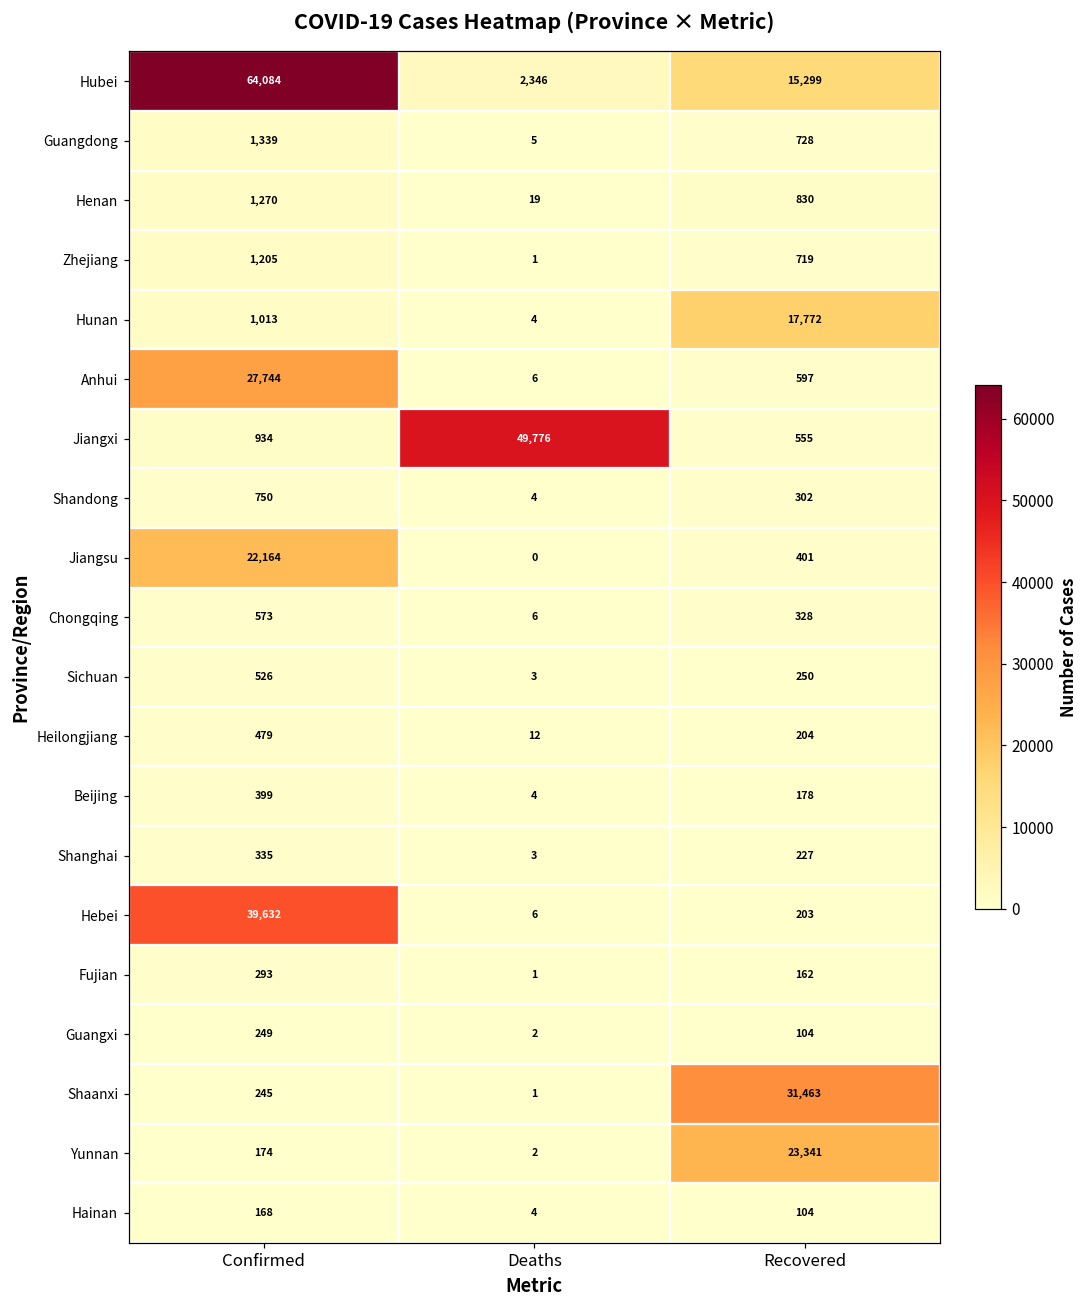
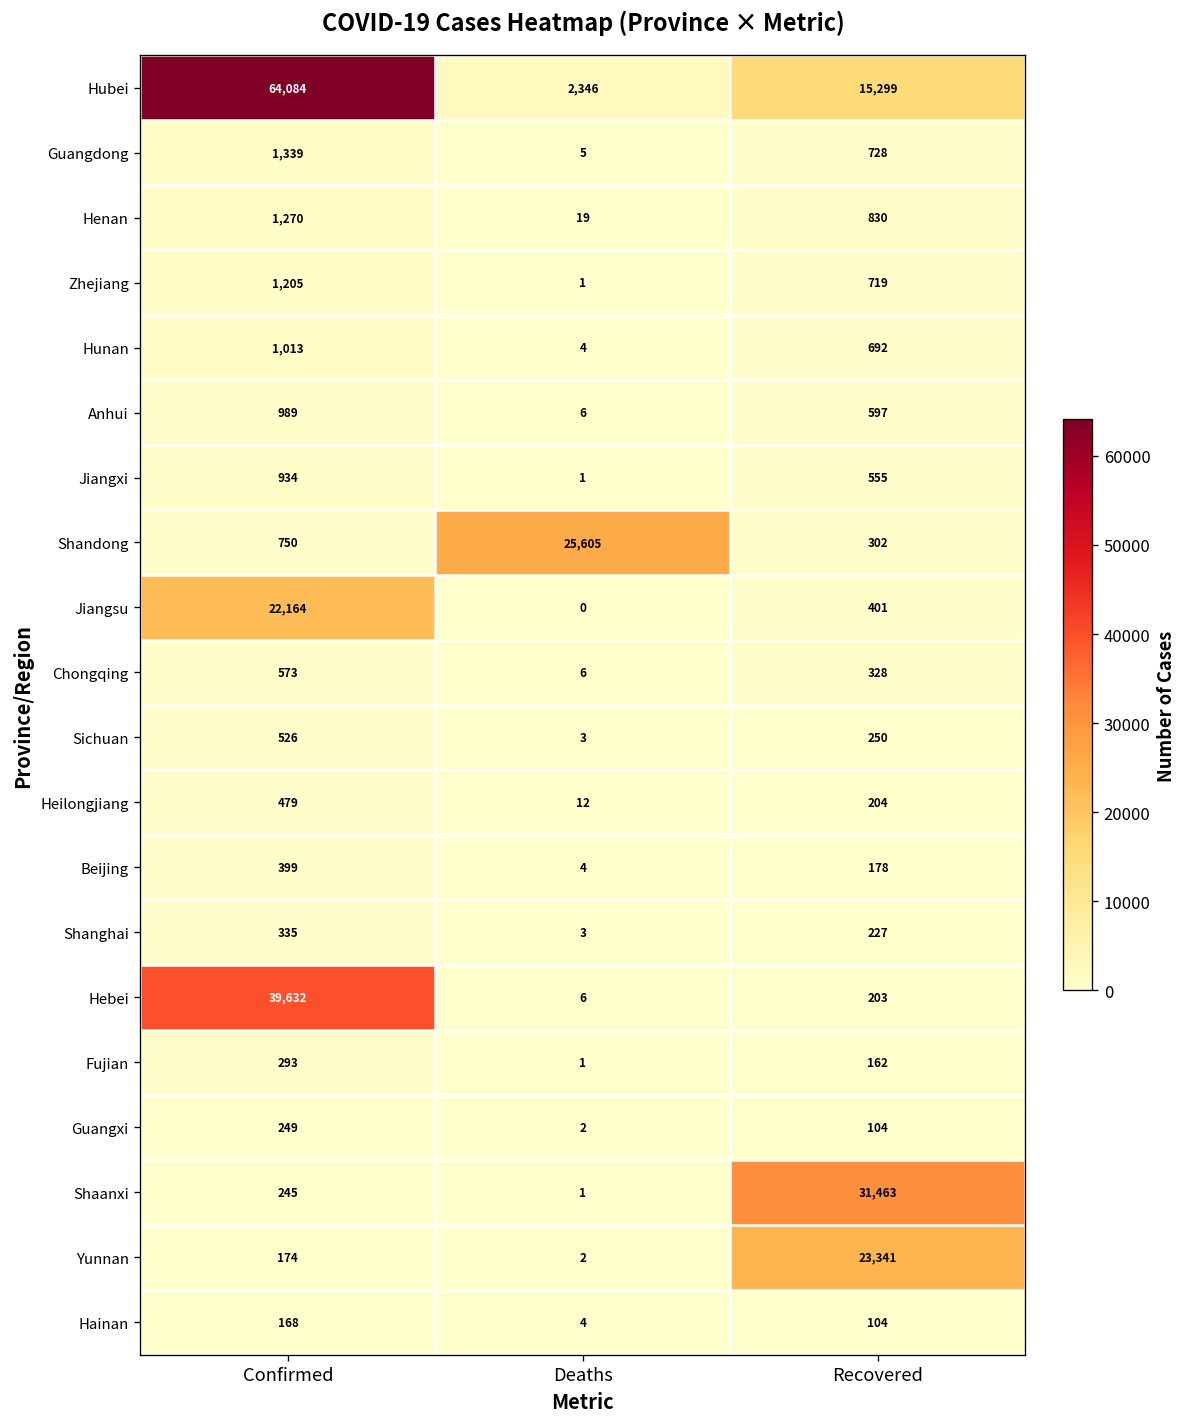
Hunan, Recovered: 17,772 -> 692
Anhui, Confirmed: 27,744 -> 989
Jiangxi, Deaths: 49,776 -> 1
Shandong, Deaths: 4 -> 25,605
